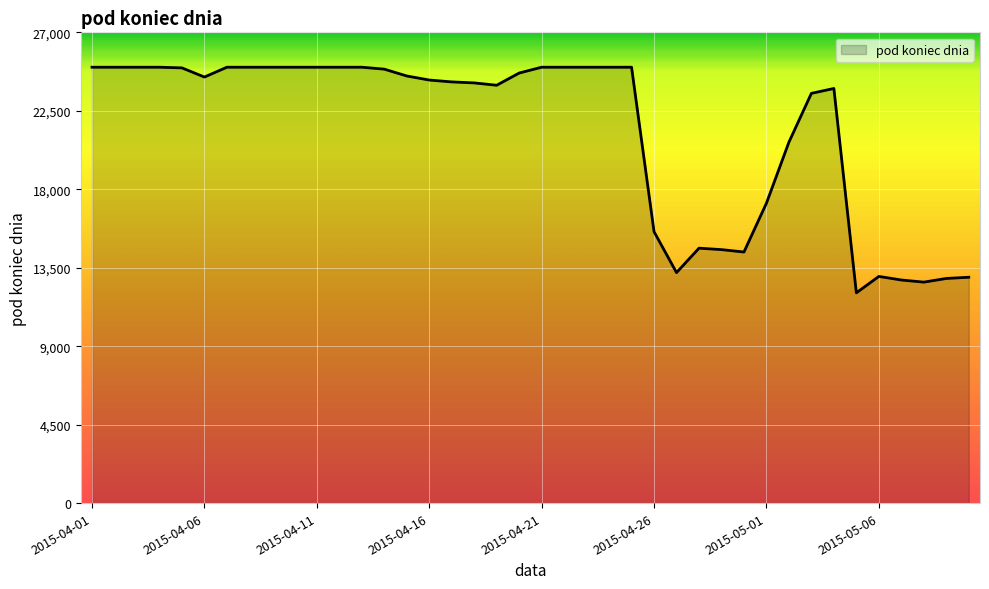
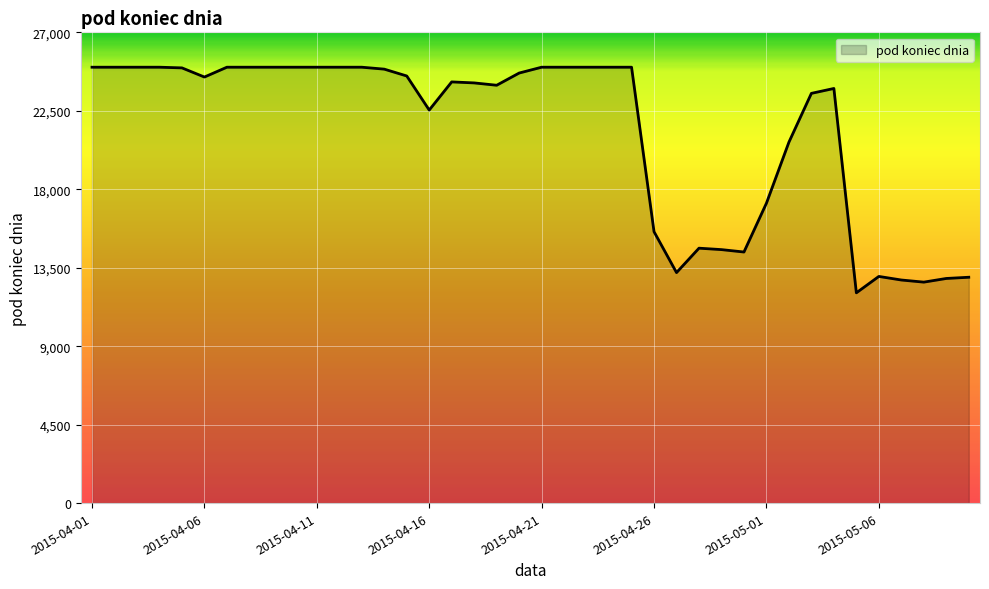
2015-04-16: 24,300 -> 22,500
